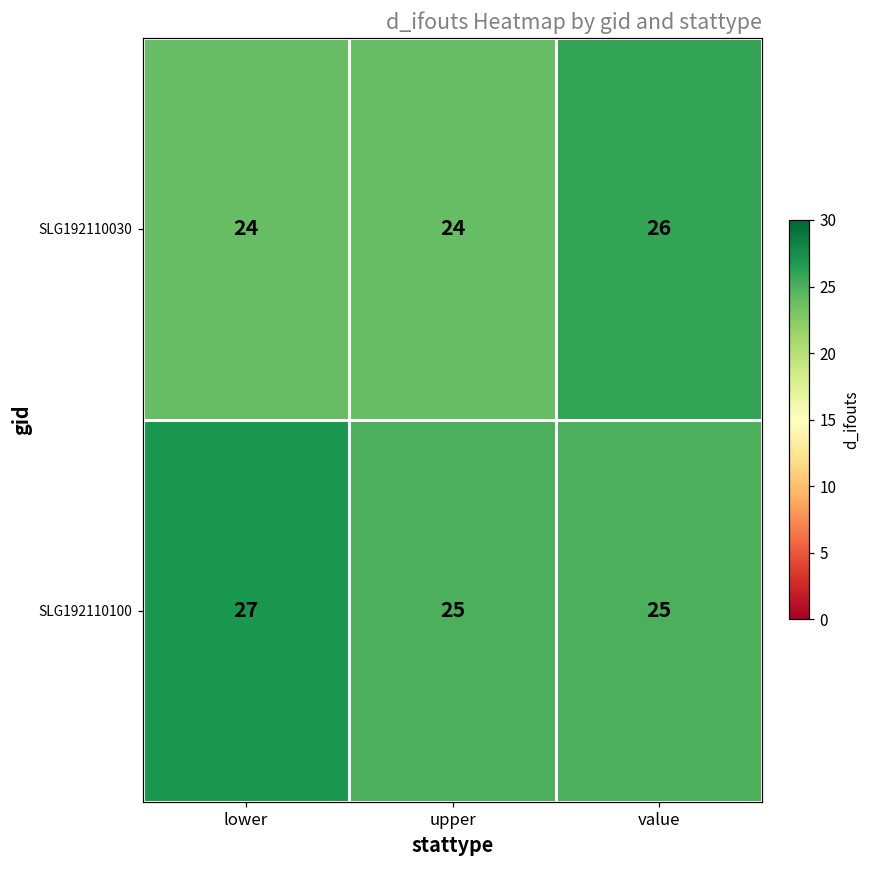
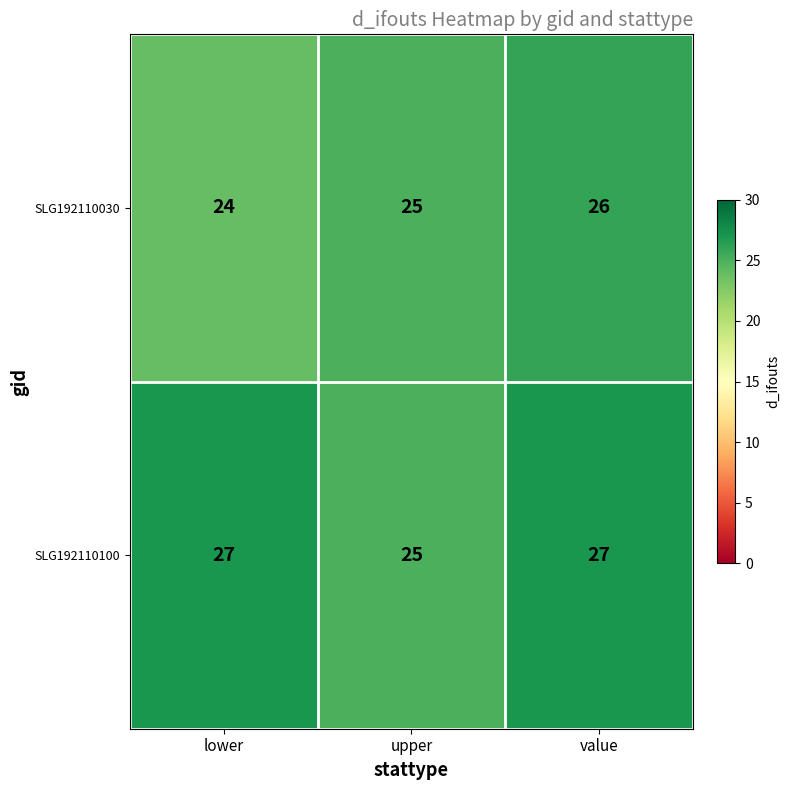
SLG192110030, upper: 24 -> 25
SLG192110100, value: 25 -> 27
